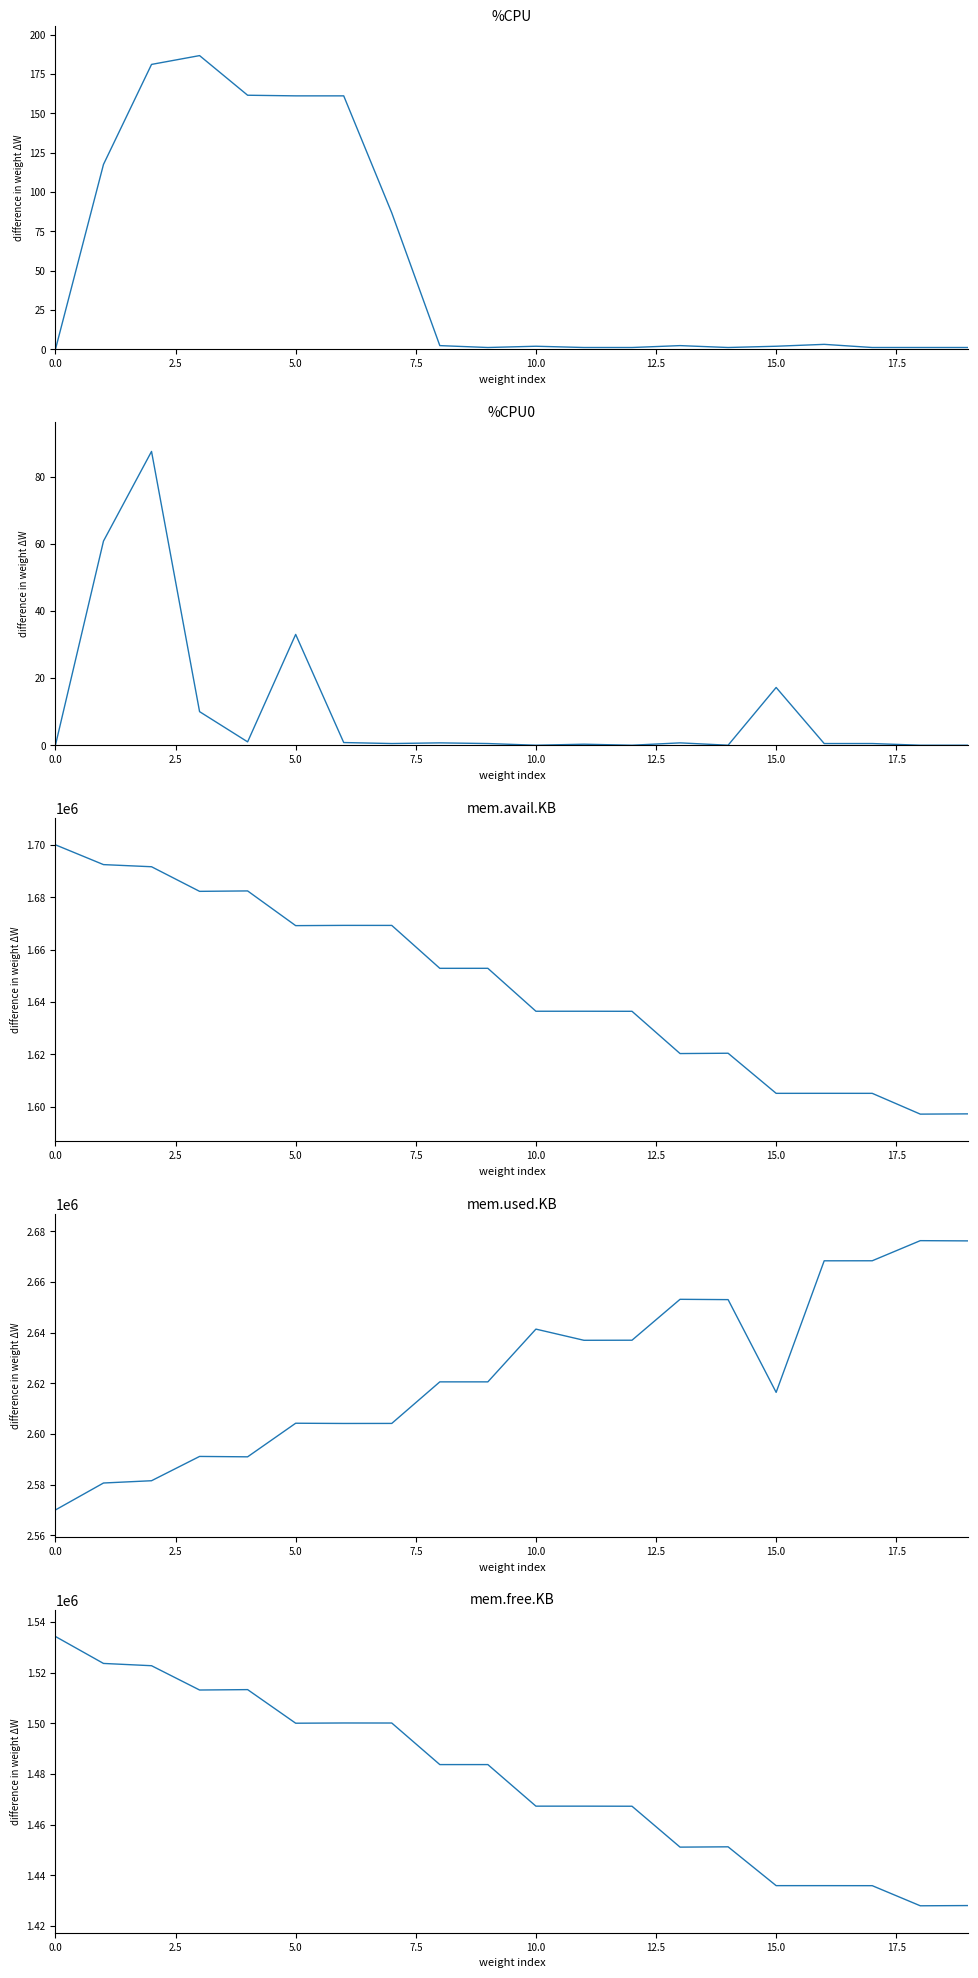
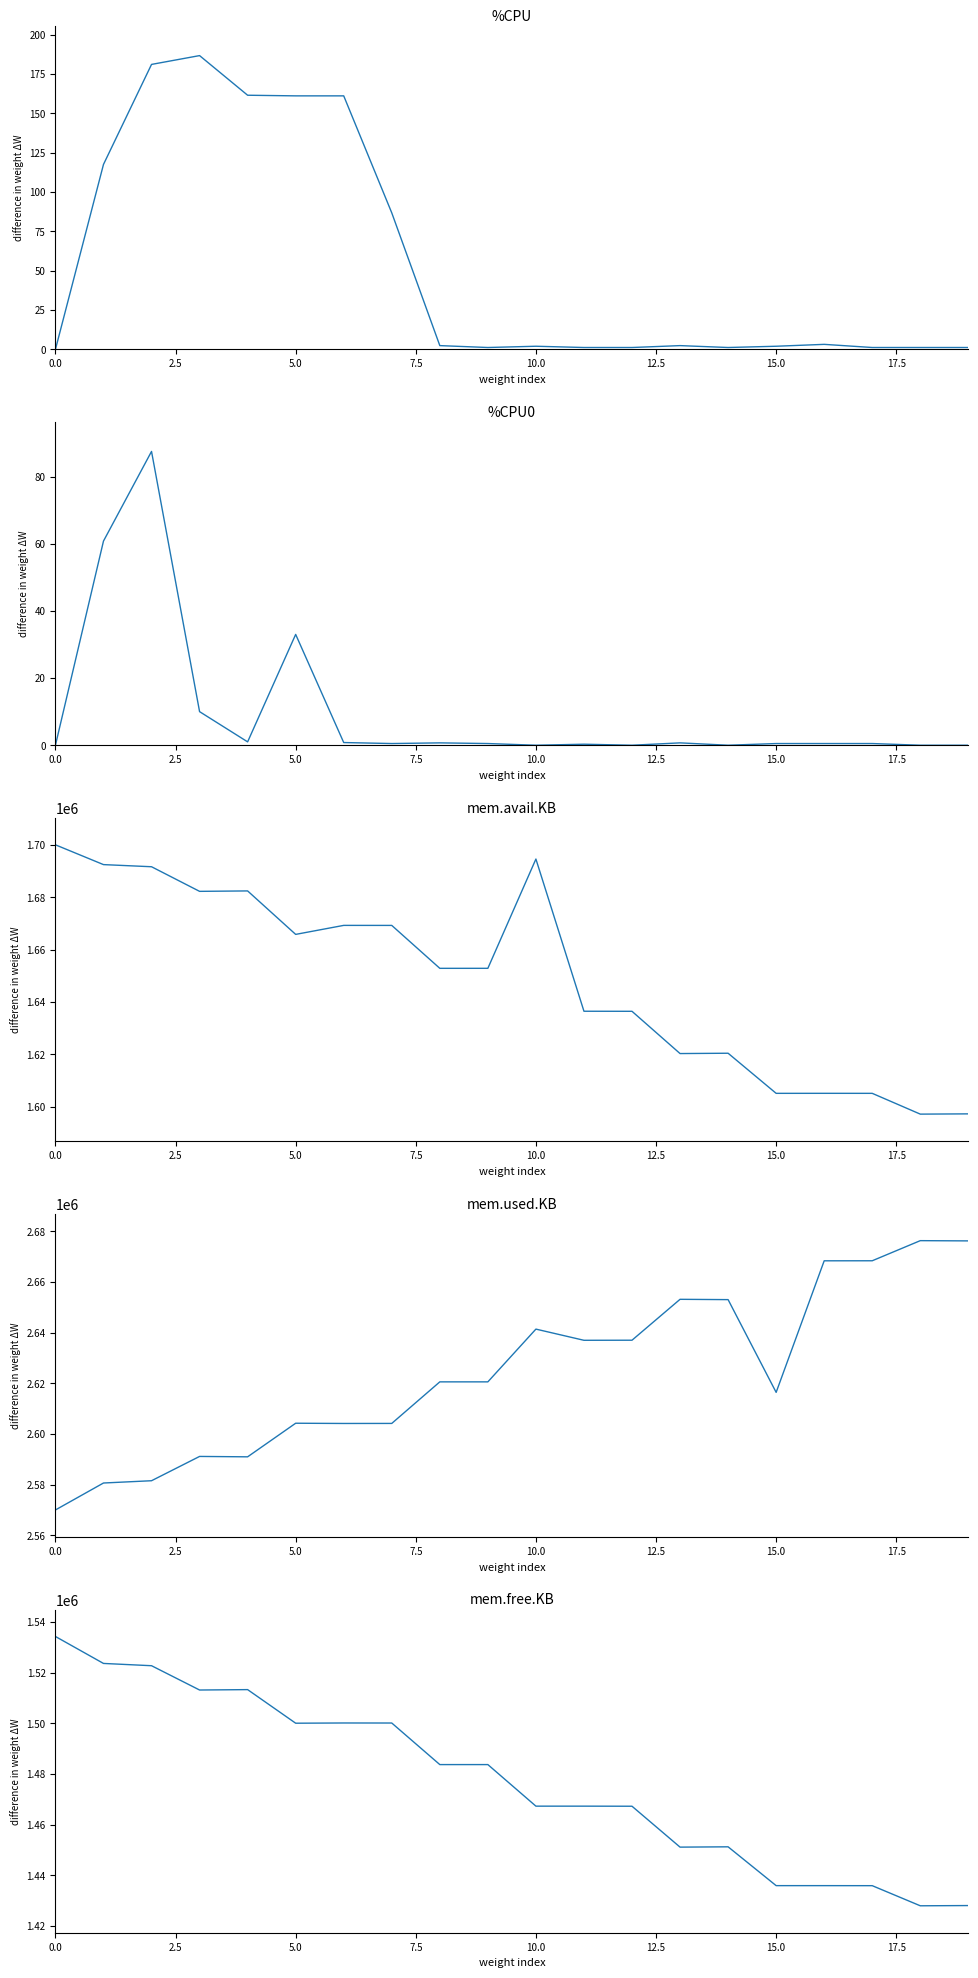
%CPU0, 15.0: 17 -> 1
mem.avail.KB, 5.0: 1669000 -> 1666000
mem.avail.KB, 10.0: 1636000 -> 1695000
